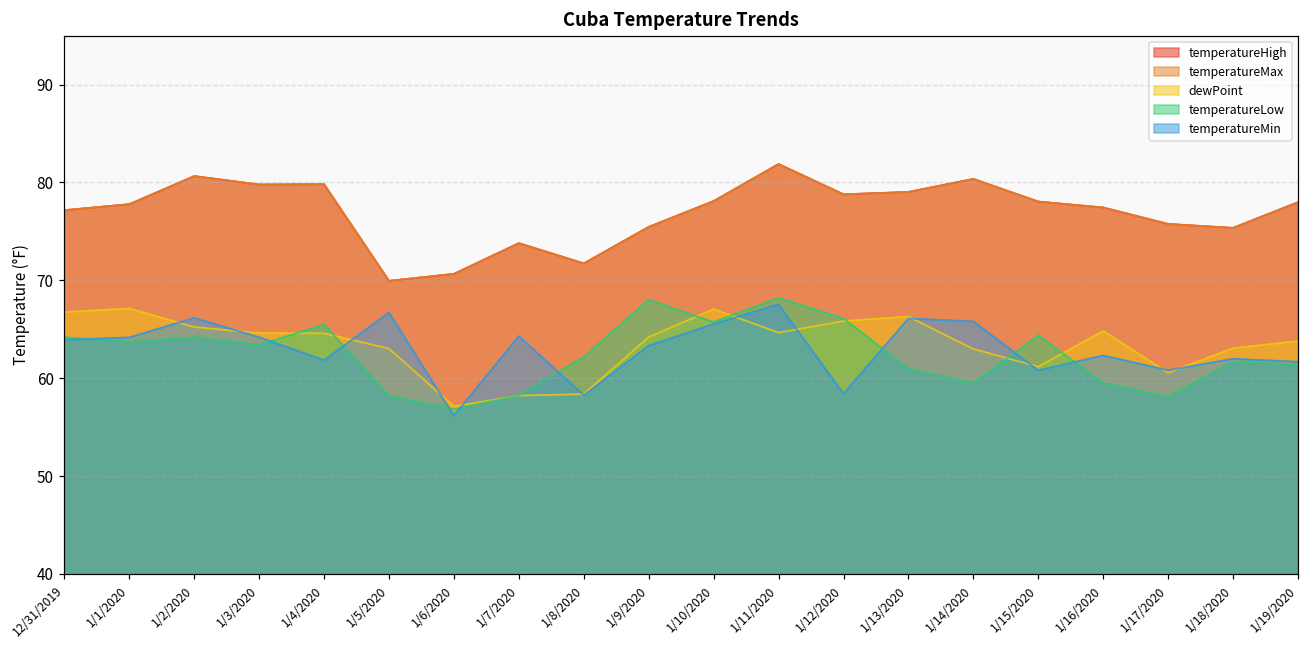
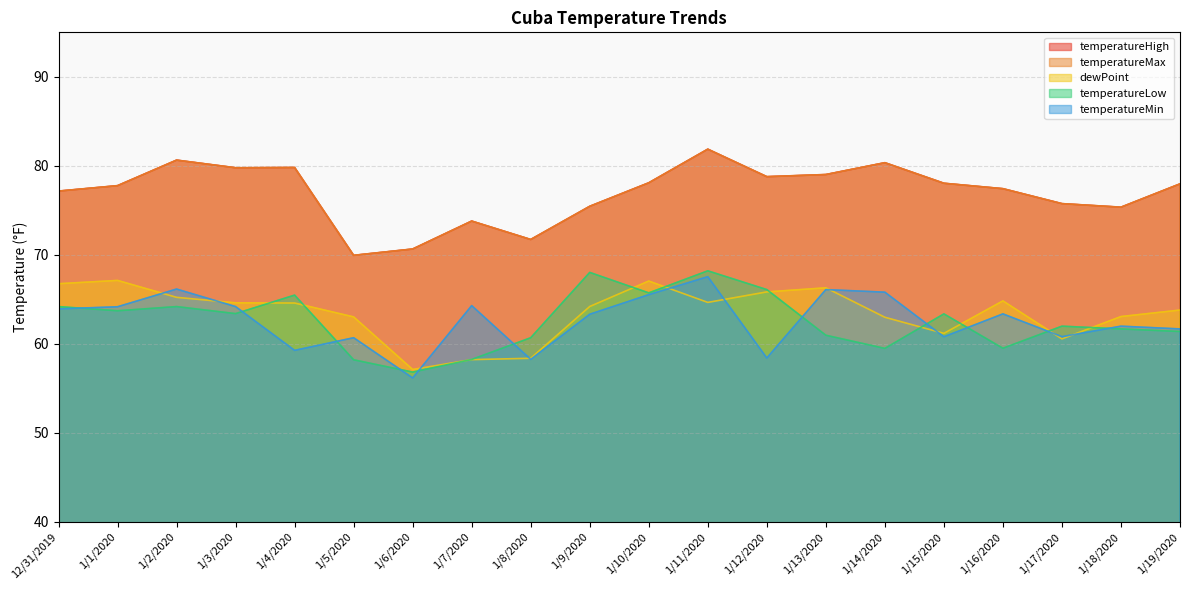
temperatureMin, 1/4/2020: 62 -> 59
temperatureMin, 1/5/2020: 67 -> 61
temperatureLow, 1/8/2020: 62 -> 61
temperatureLow, 1/15/2020: 64 -> 63
temperatureMin, 1/16/2020: 62 -> 63
temperatureLow, 1/17/2020: 58 -> 62
